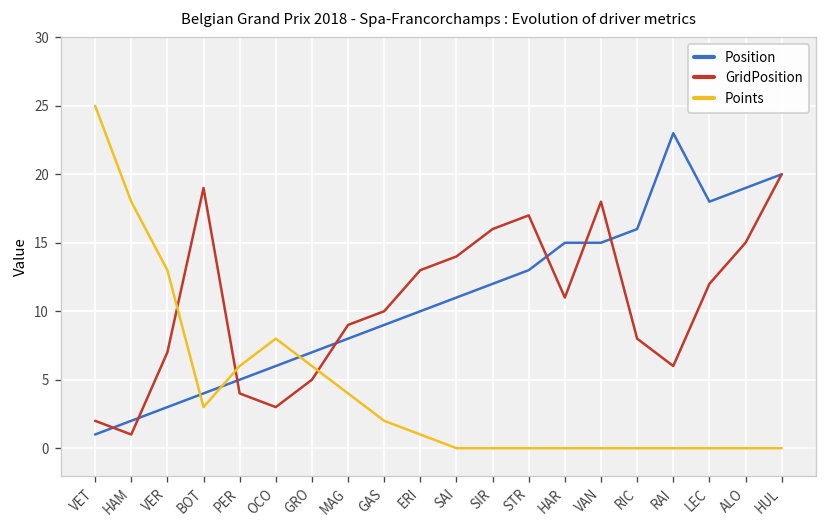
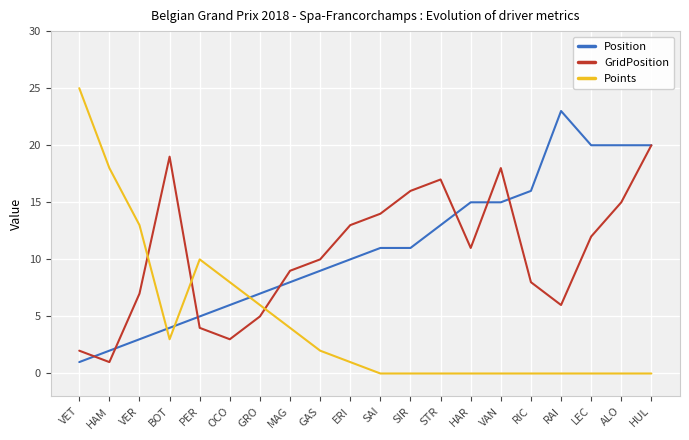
Points, PER: 6 -> 10
Position, SIR: 12 -> 11
Position, LEC: 18 -> 20
Position, ALO: 19 -> 20
